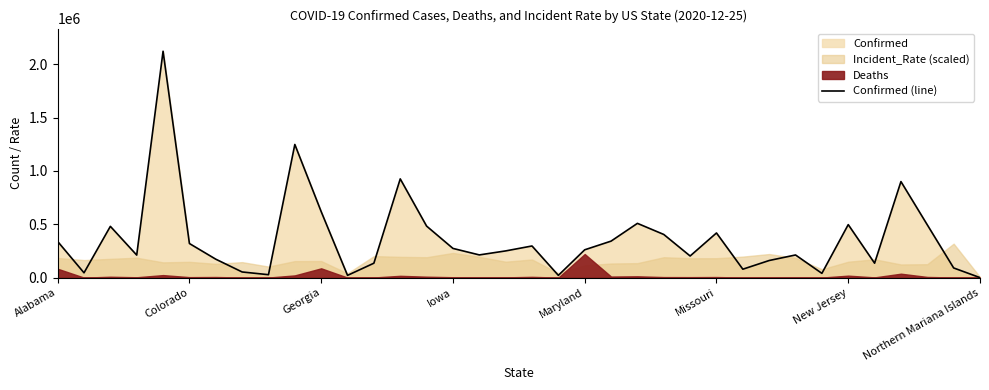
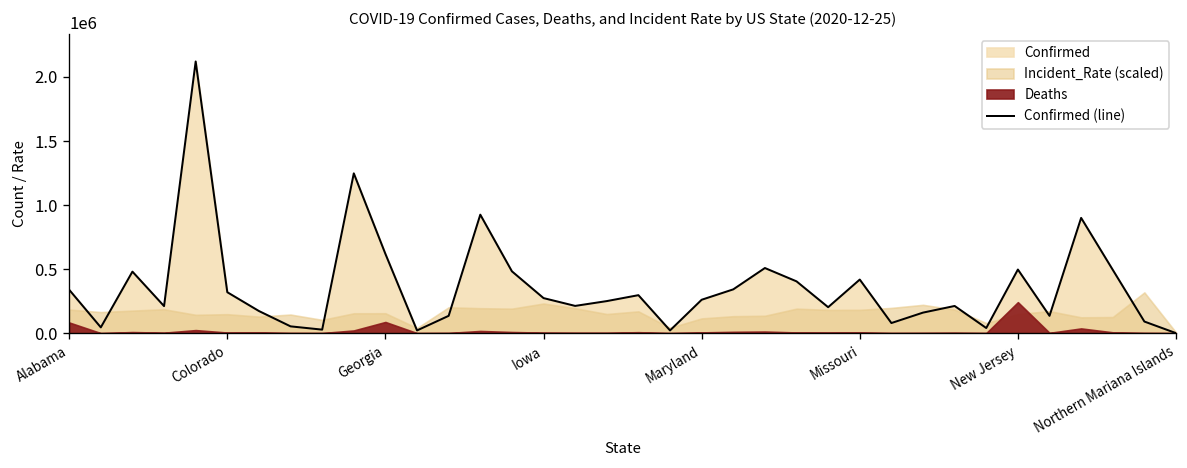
Deaths, Maryland: 220000 -> 10000
Deaths, New Jersey: 20000 -> 240000
